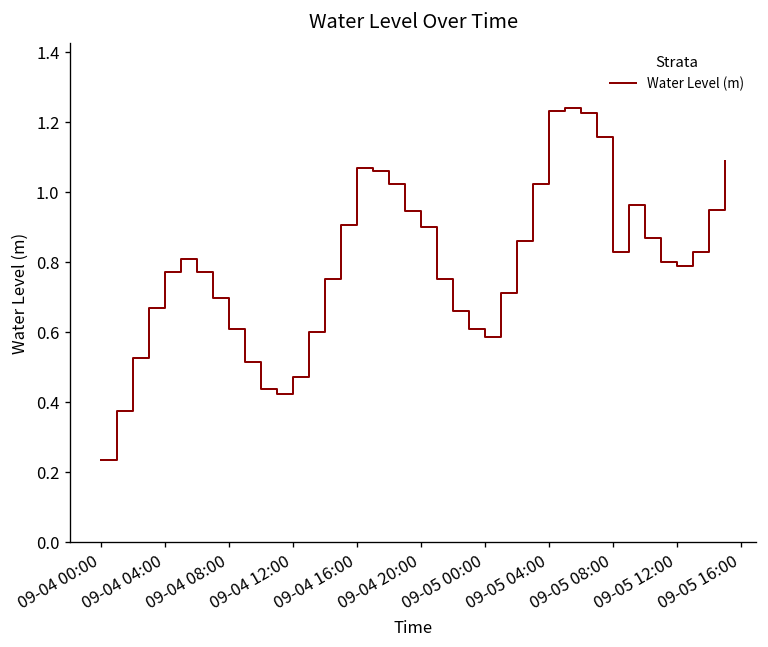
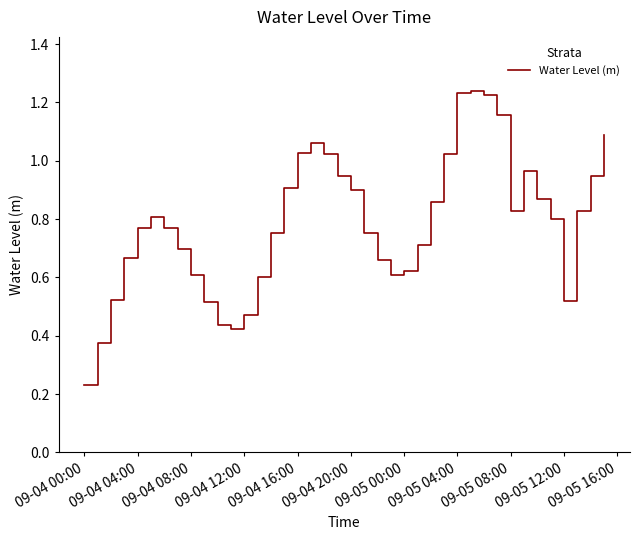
09-04 16:00: 1.07 -> 1.03
09-05 00:00: 0.59 -> 0.62
09-05 12:00: 0.79 -> 0.52
